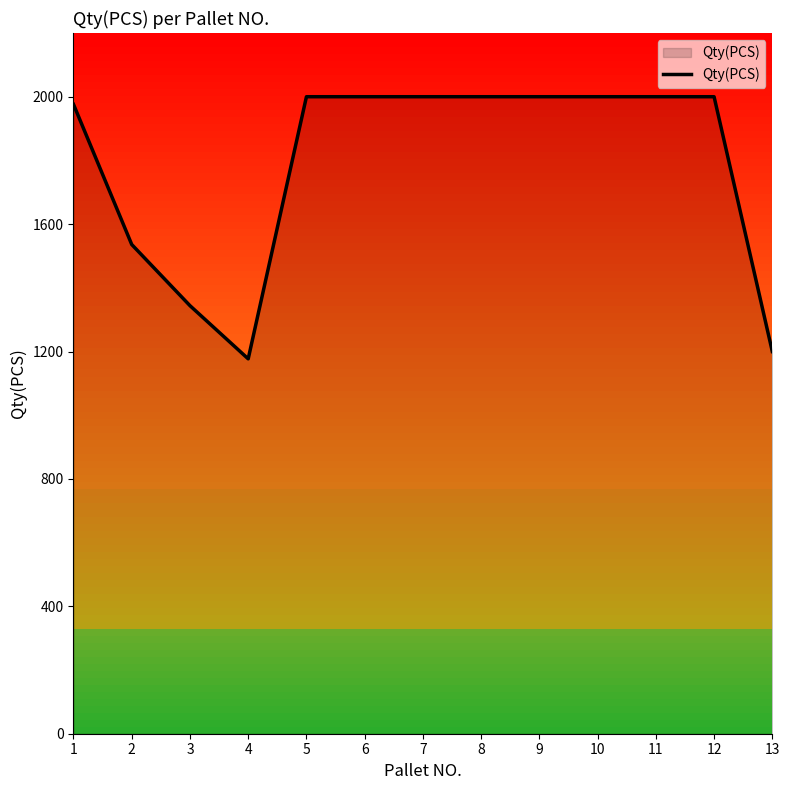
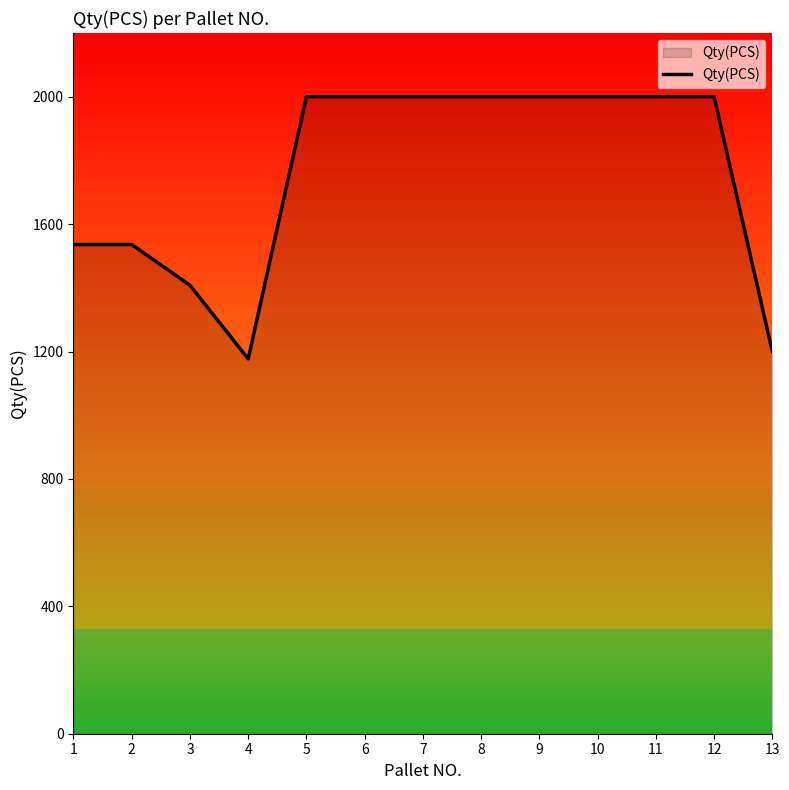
1: 1980 -> 1540
3: 1340 -> 1410
